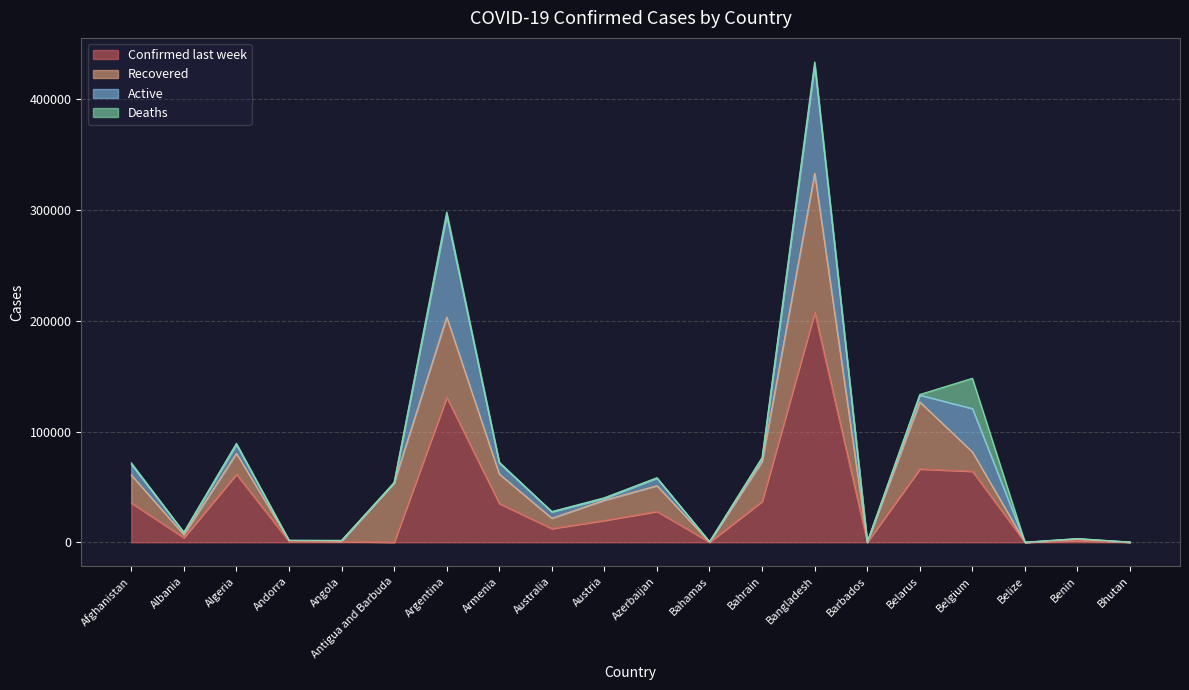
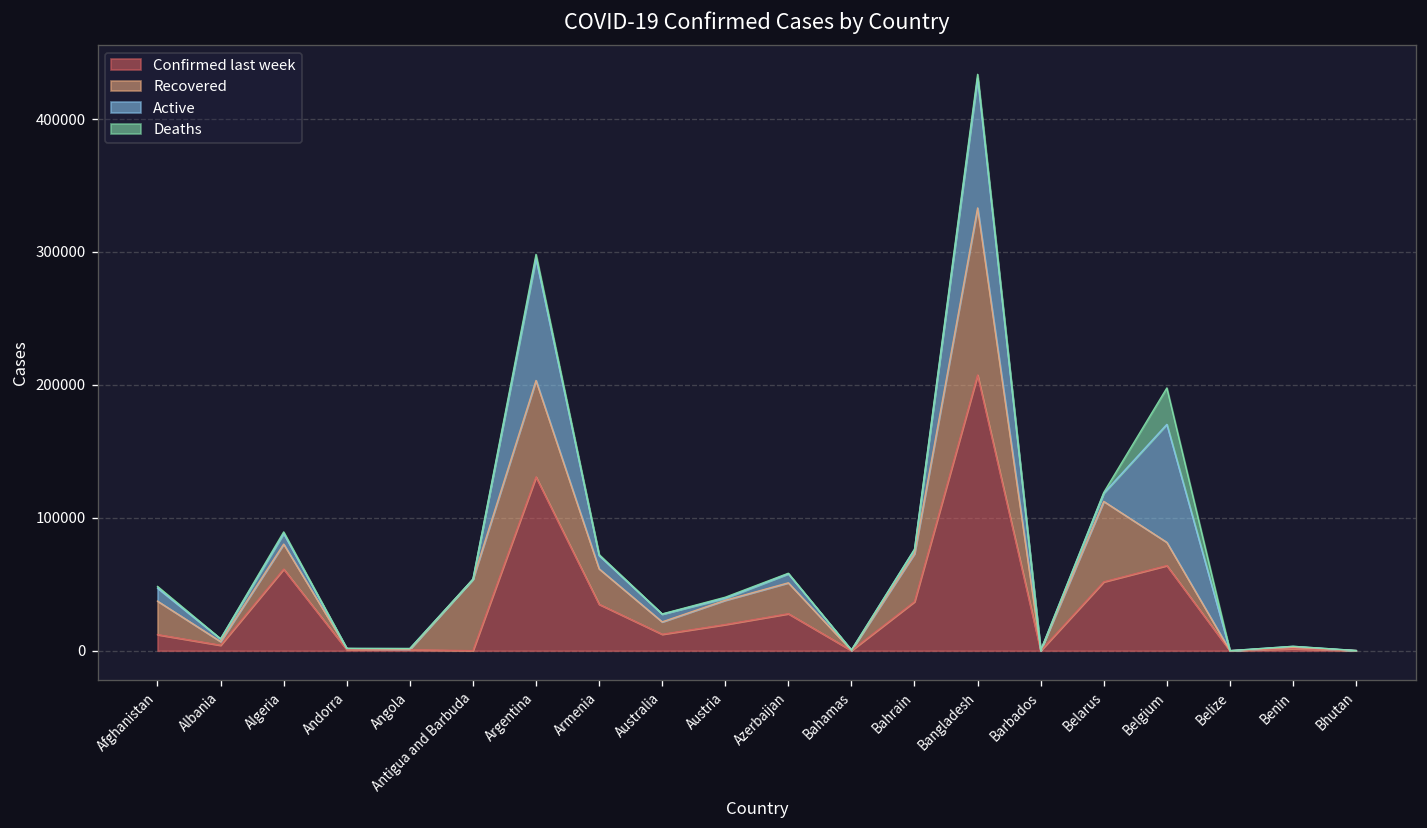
Confirmed last week, Afghanistan: 36000 -> 12000
Confirmed last week, Belarus: 66000 -> 52000
Active, Belgium: 39000 -> 89000
